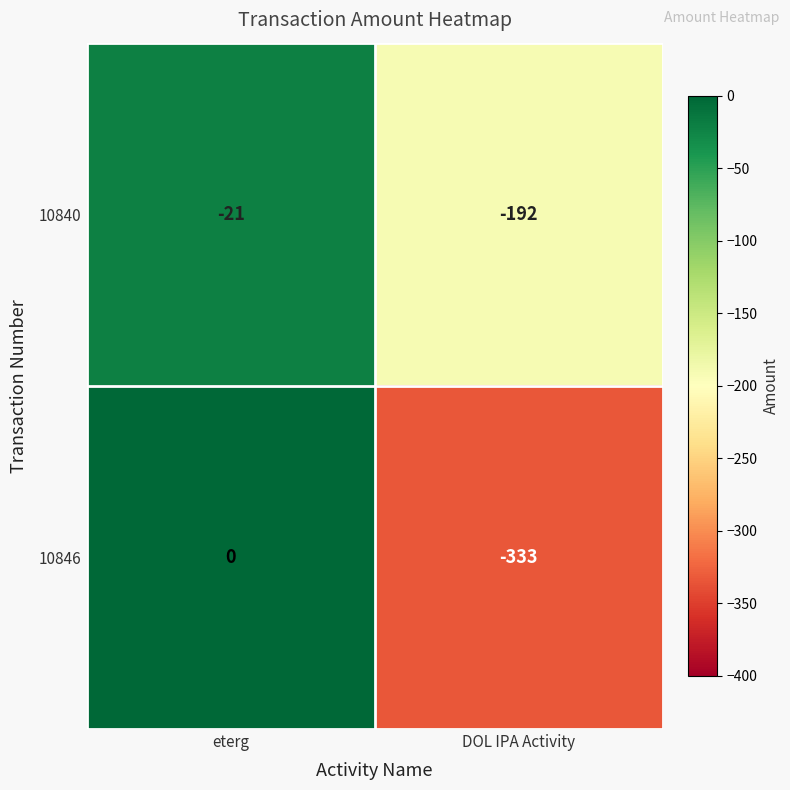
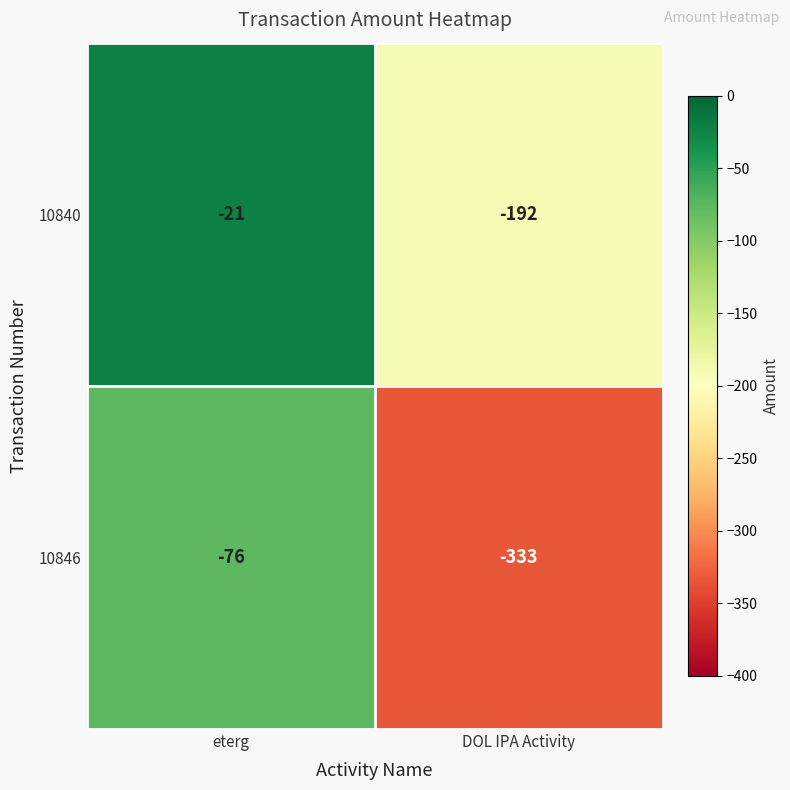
10846, eterg: 0 -> -76
